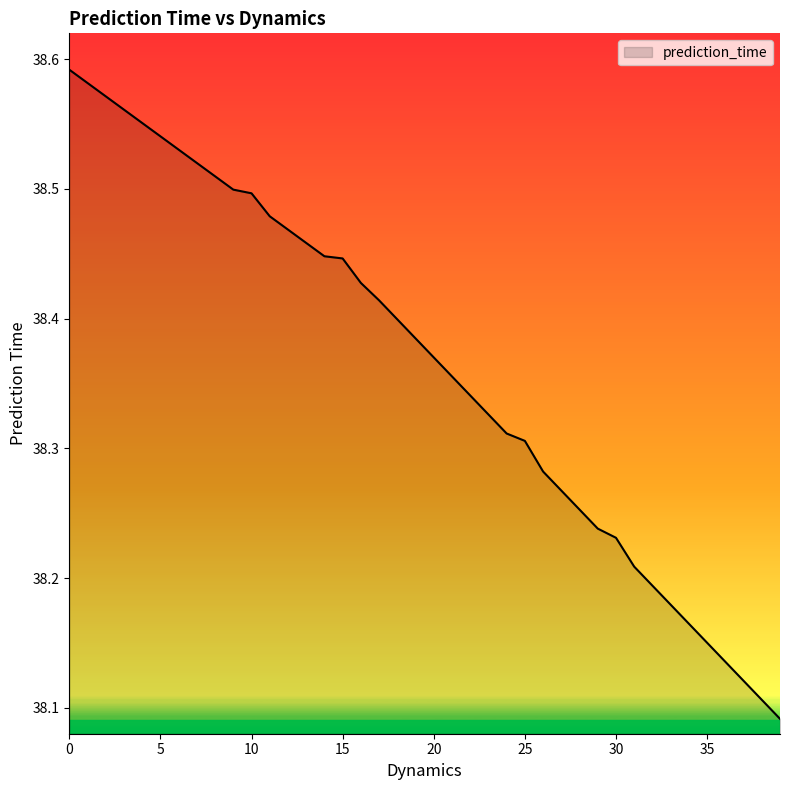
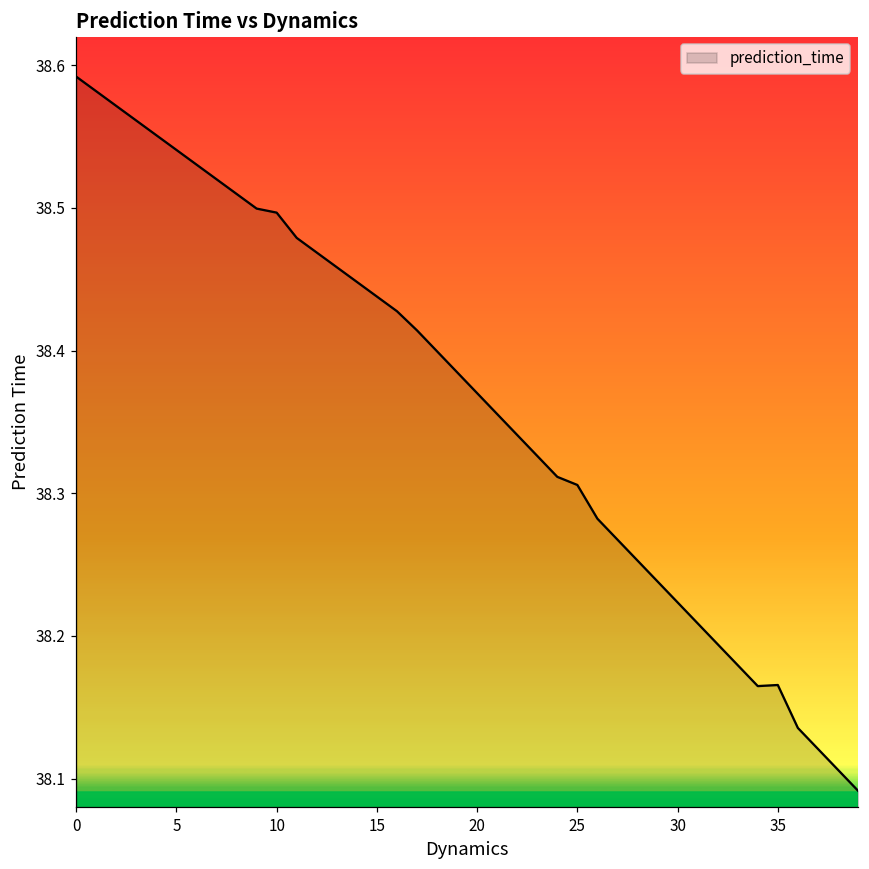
15: 38.446 -> 38.438
30: 38.231 -> 38.223
35: 38.150 -> 38.166
